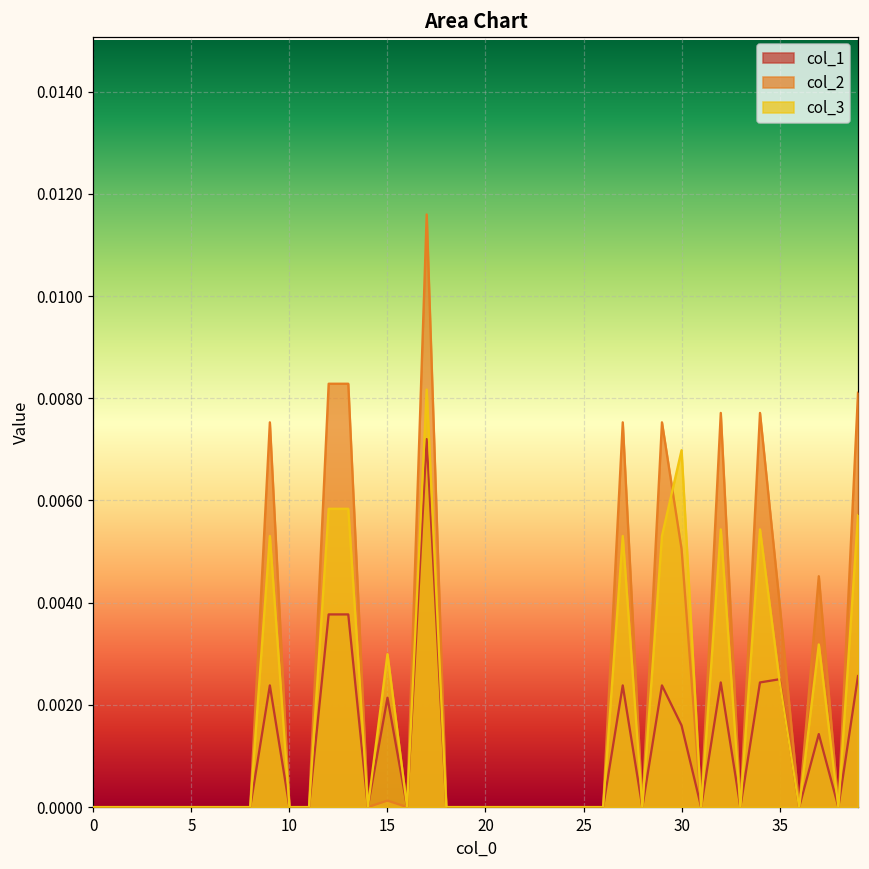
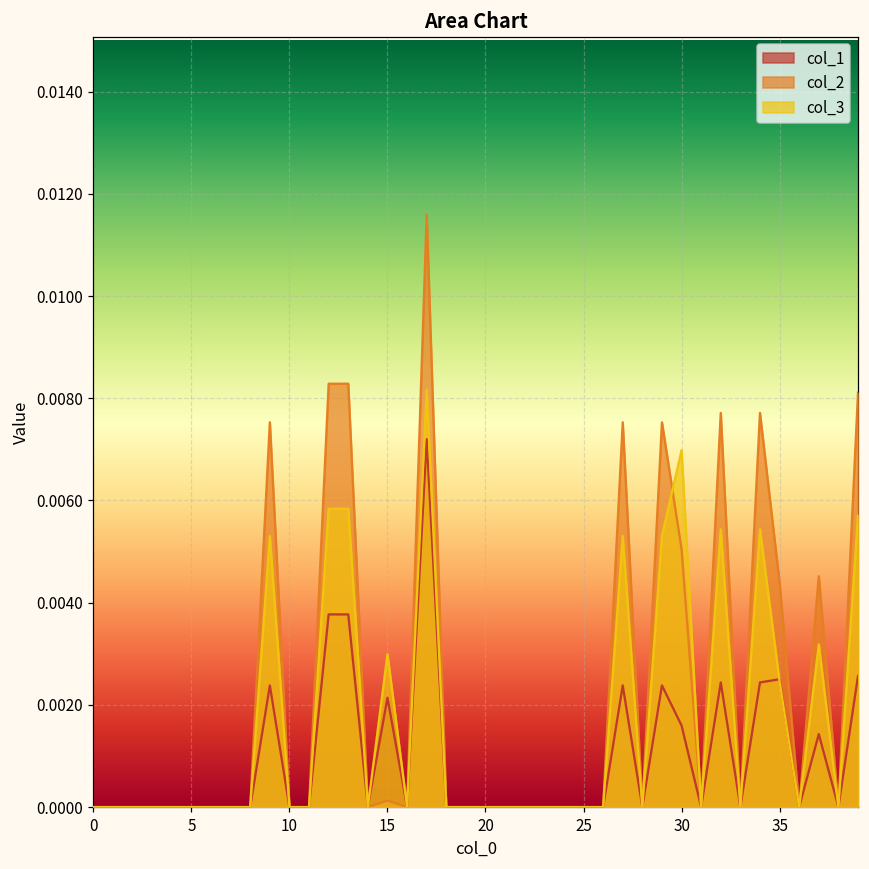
col_2, 35: 0.0040 -> 0.0044
